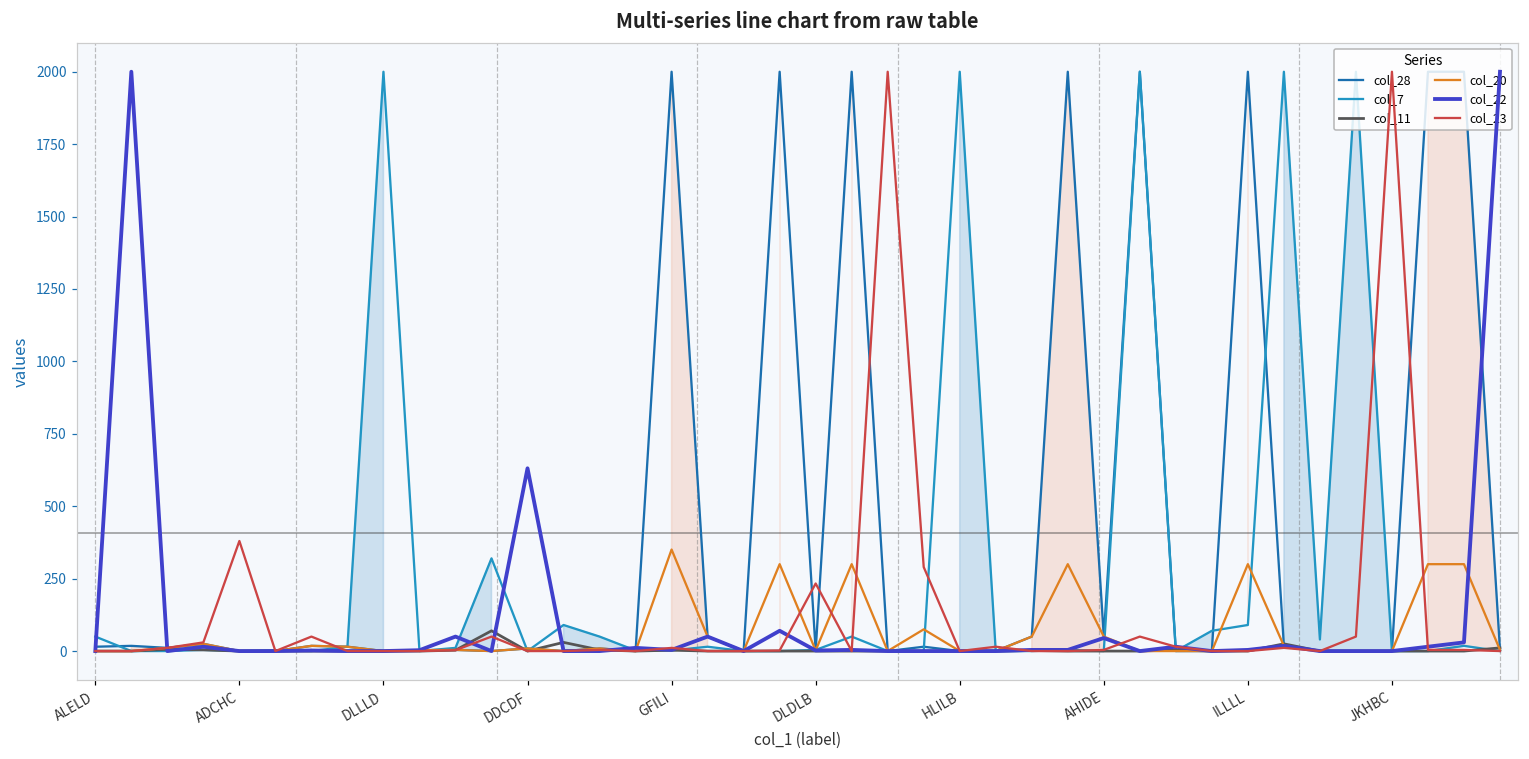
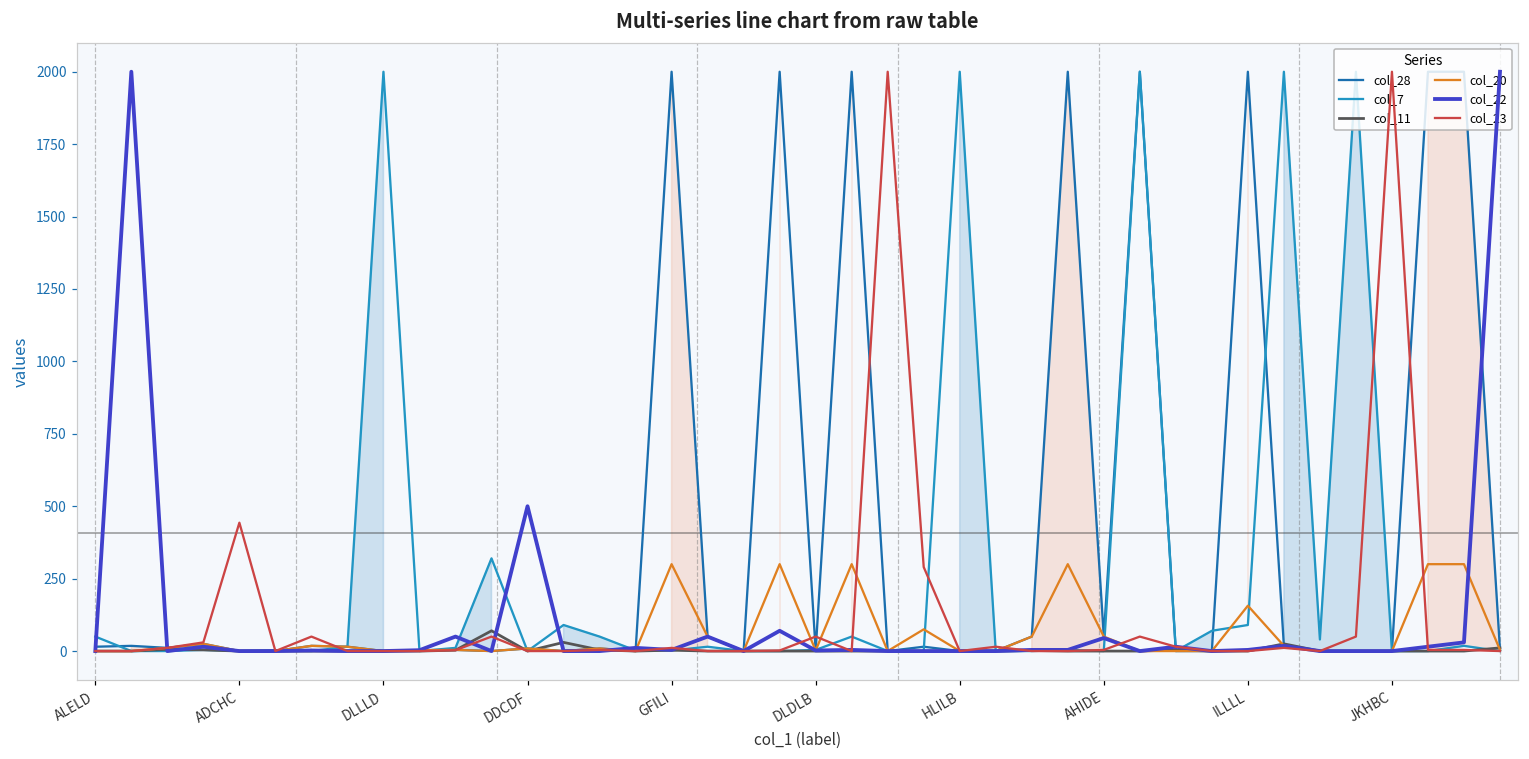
col_23, ADCHC: 380 -> 440
col_22, DDCDF: 630 -> 500
col_20, GFILI: 350 -> 300
col_23, DLDLB: 230 -> 50
col_20, ILLLL: 300 -> 160
